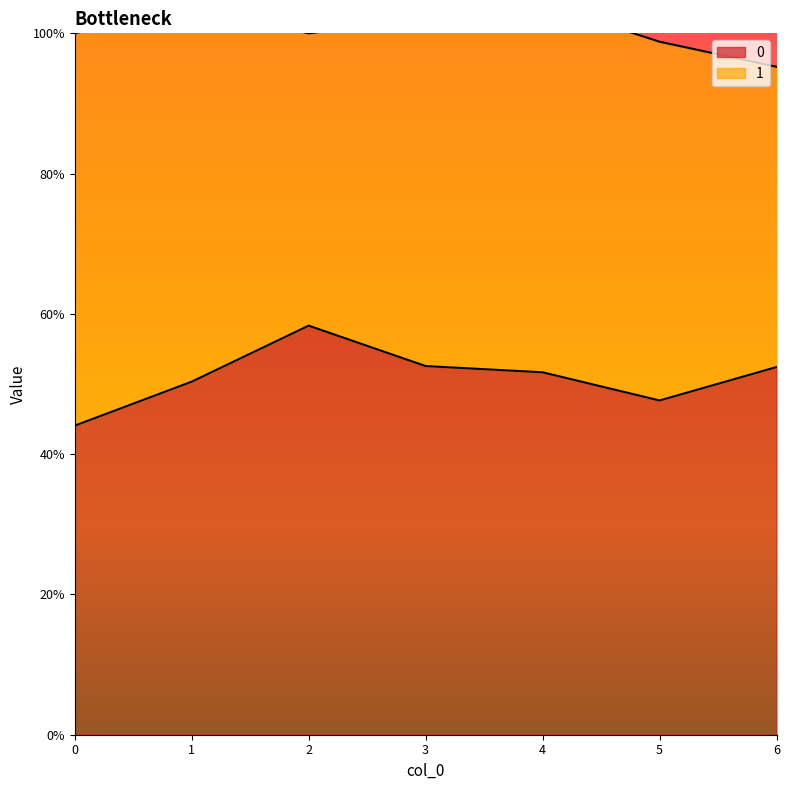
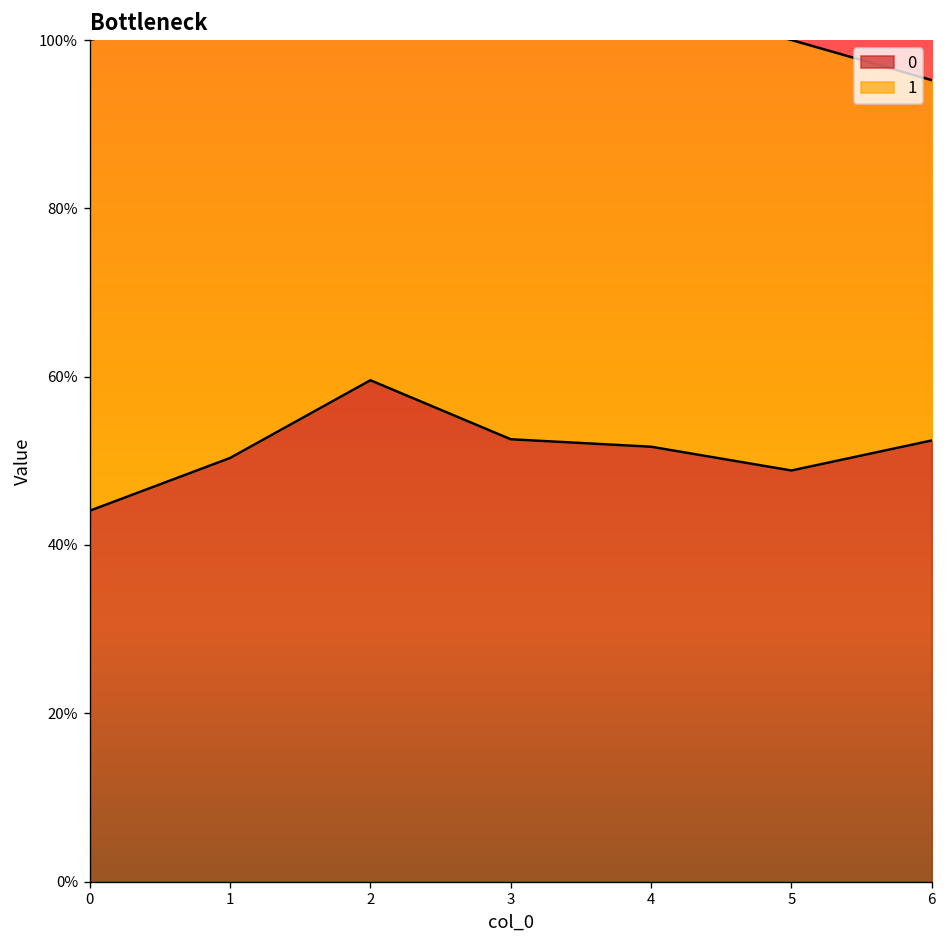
0, 2: 58% -> 60%
0, 5: 48% -> 49%
